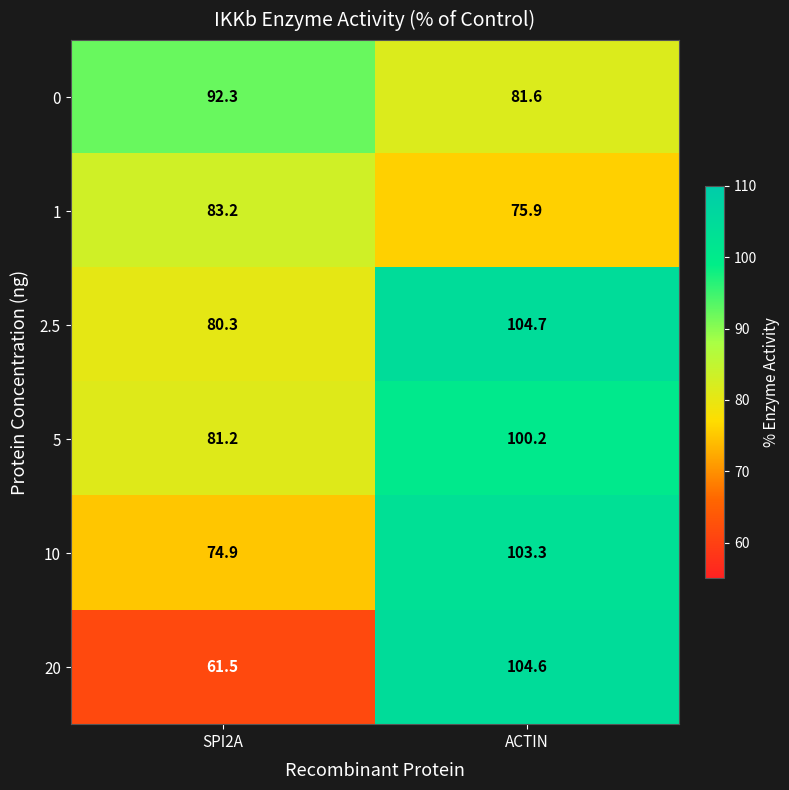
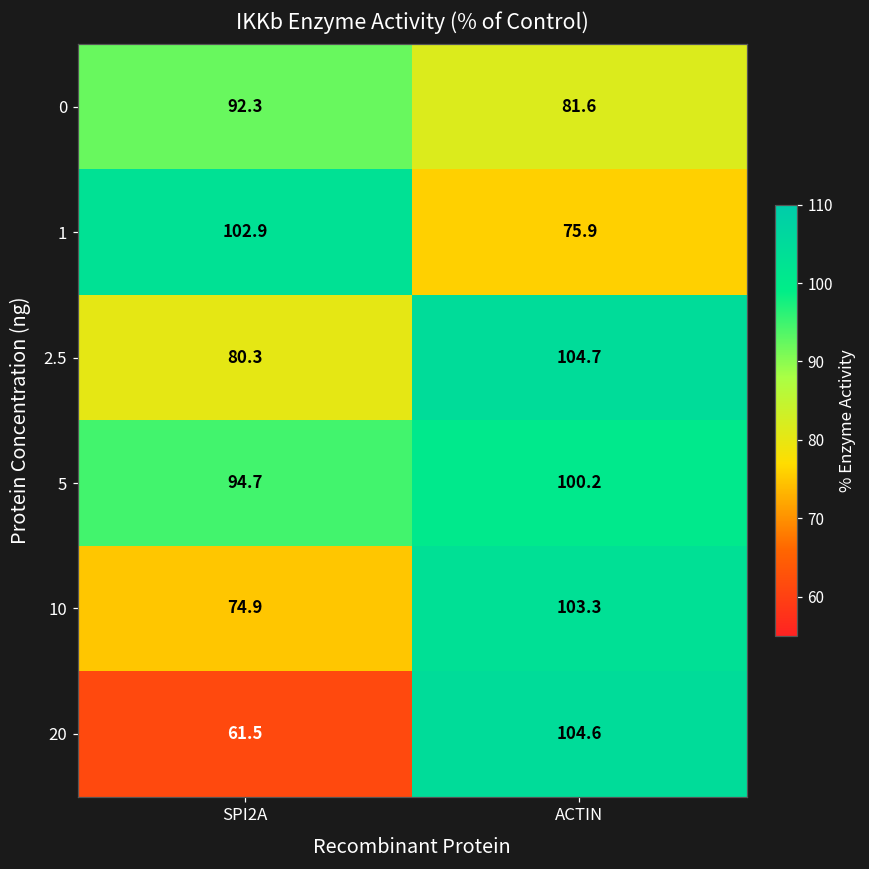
1, SPI2A: 83.2 -> 102.9
5, SPI2A: 81.2 -> 94.7
